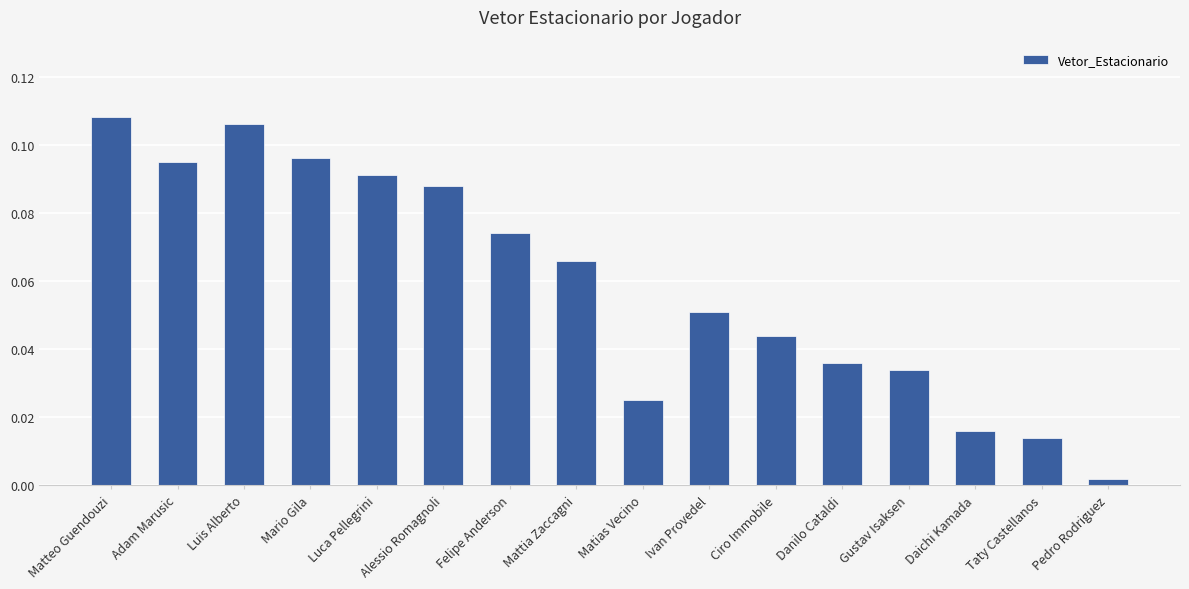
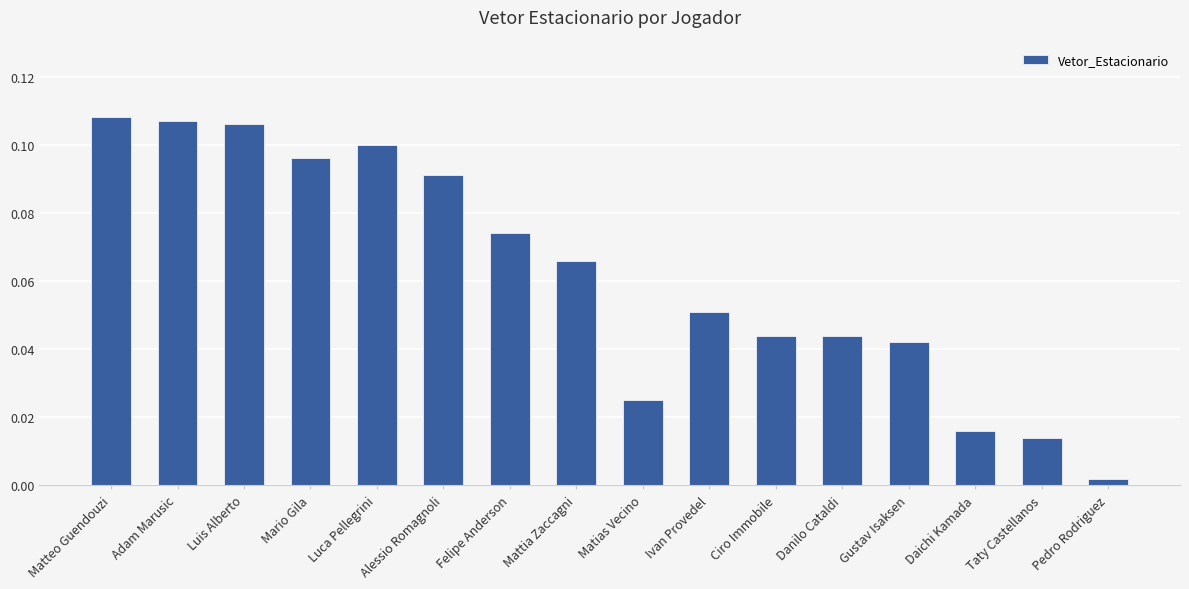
Adam Marusic: 0.095 -> 0.107
Luca Pellegrini: 0.091 -> 0.100
Alessio Romagnoli: 0.088 -> 0.091
Danilo Cataldi: 0.036 -> 0.044
Gustav Isaksen: 0.034 -> 0.042
